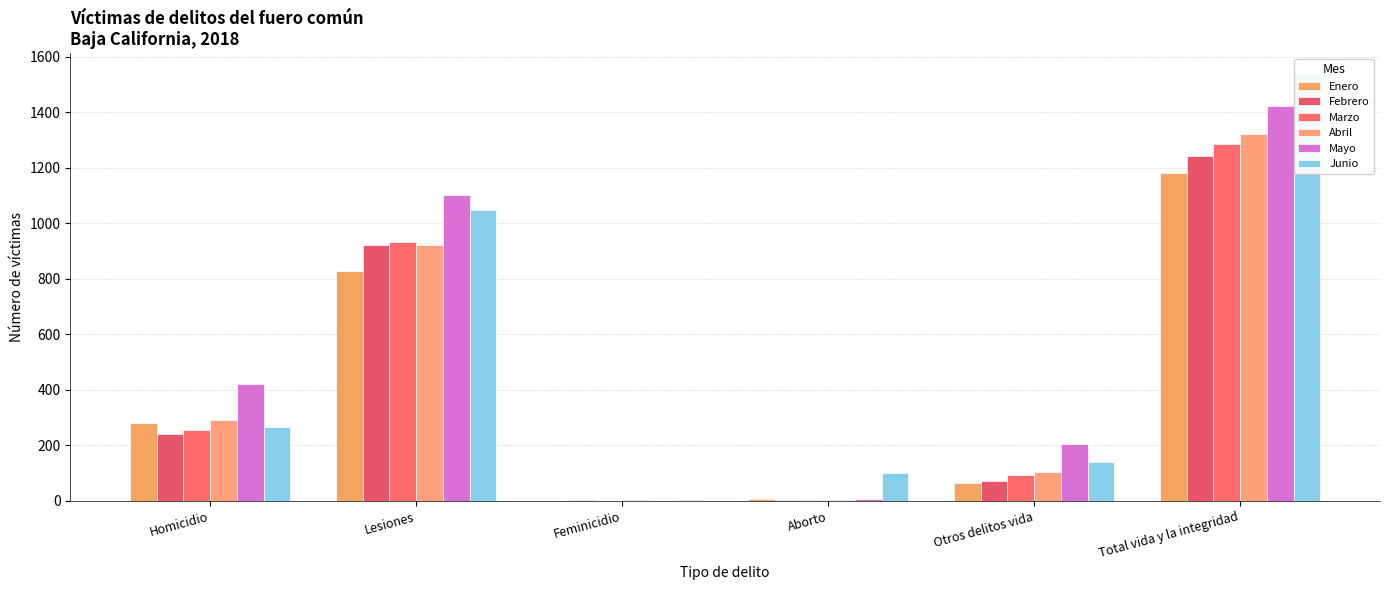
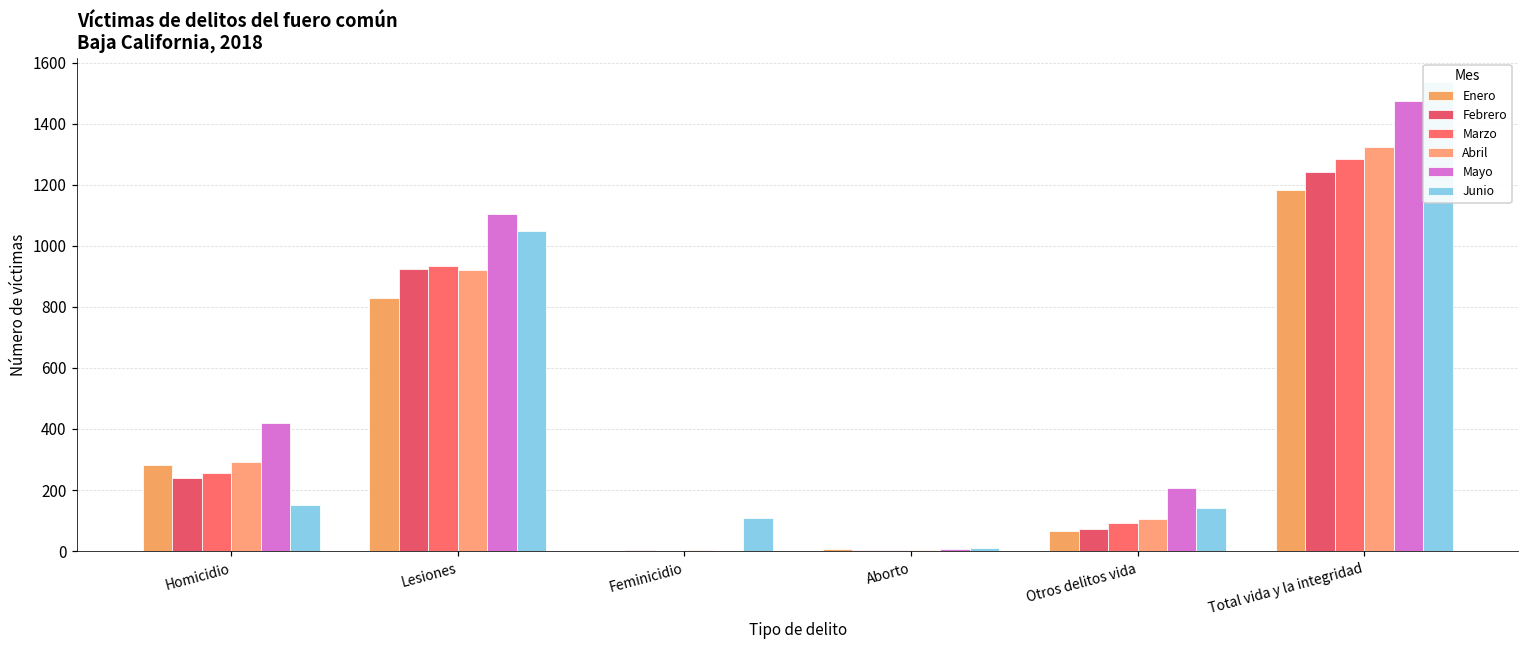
Junio, Homicidio: 270 -> 150
Junio, Feminicidio: 0 -> 110
Junio, Aborto: 100 -> 10
Mayo, Total vida y la integridad: 1420 -> 1480
